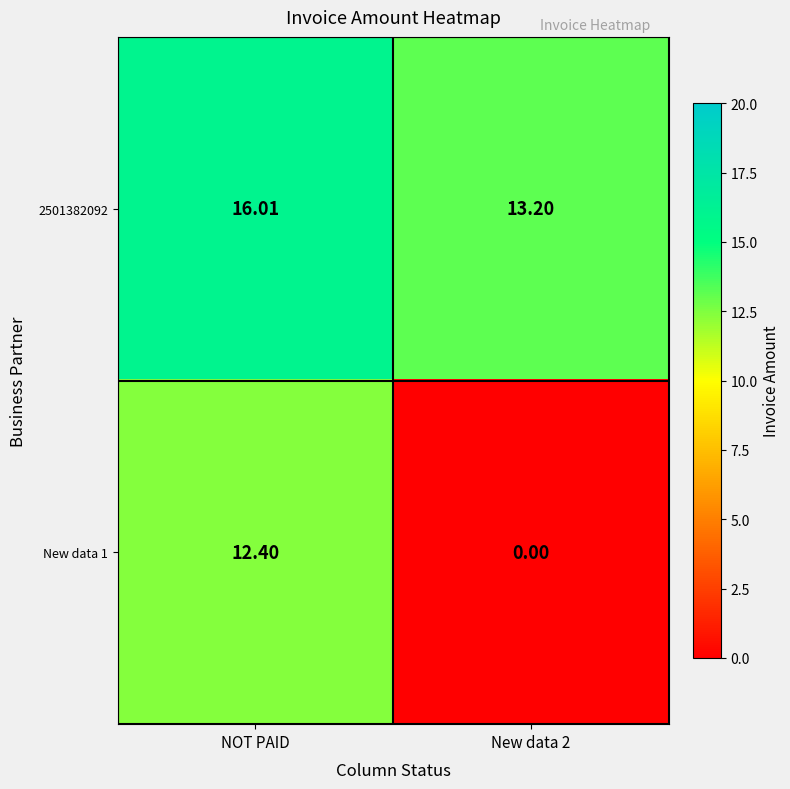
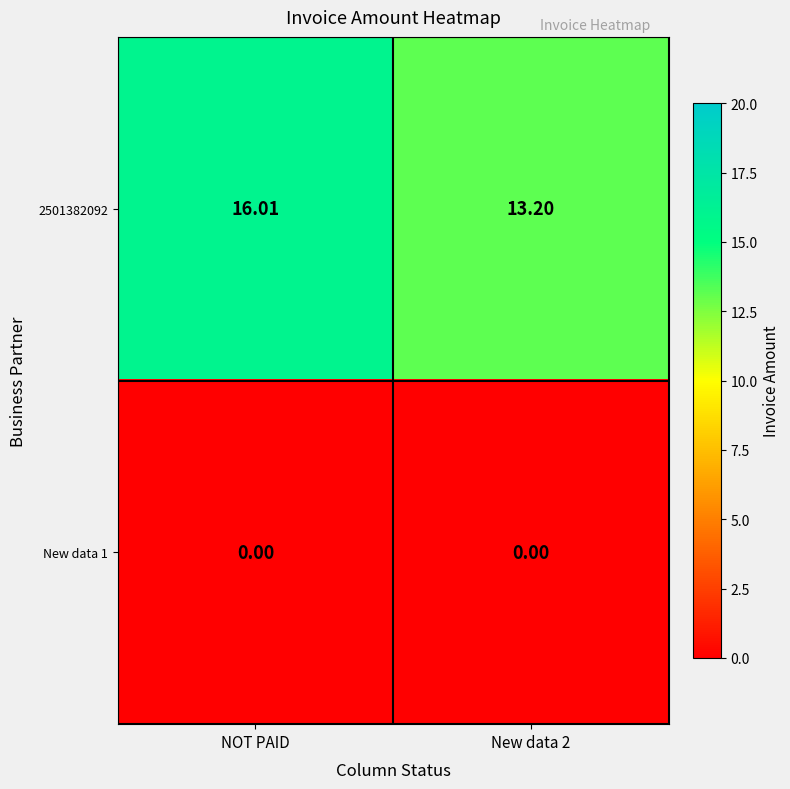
New data 1, NOT PAID: 12.40 -> 0.00
